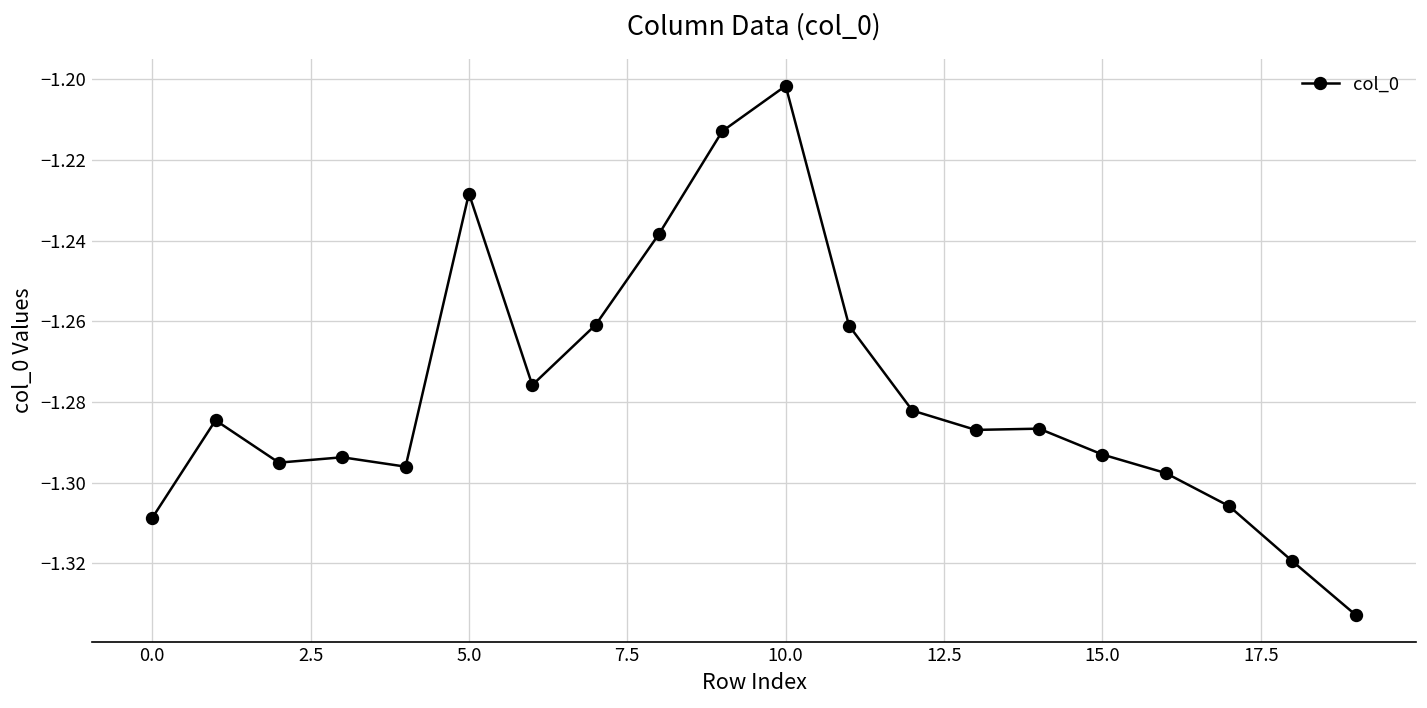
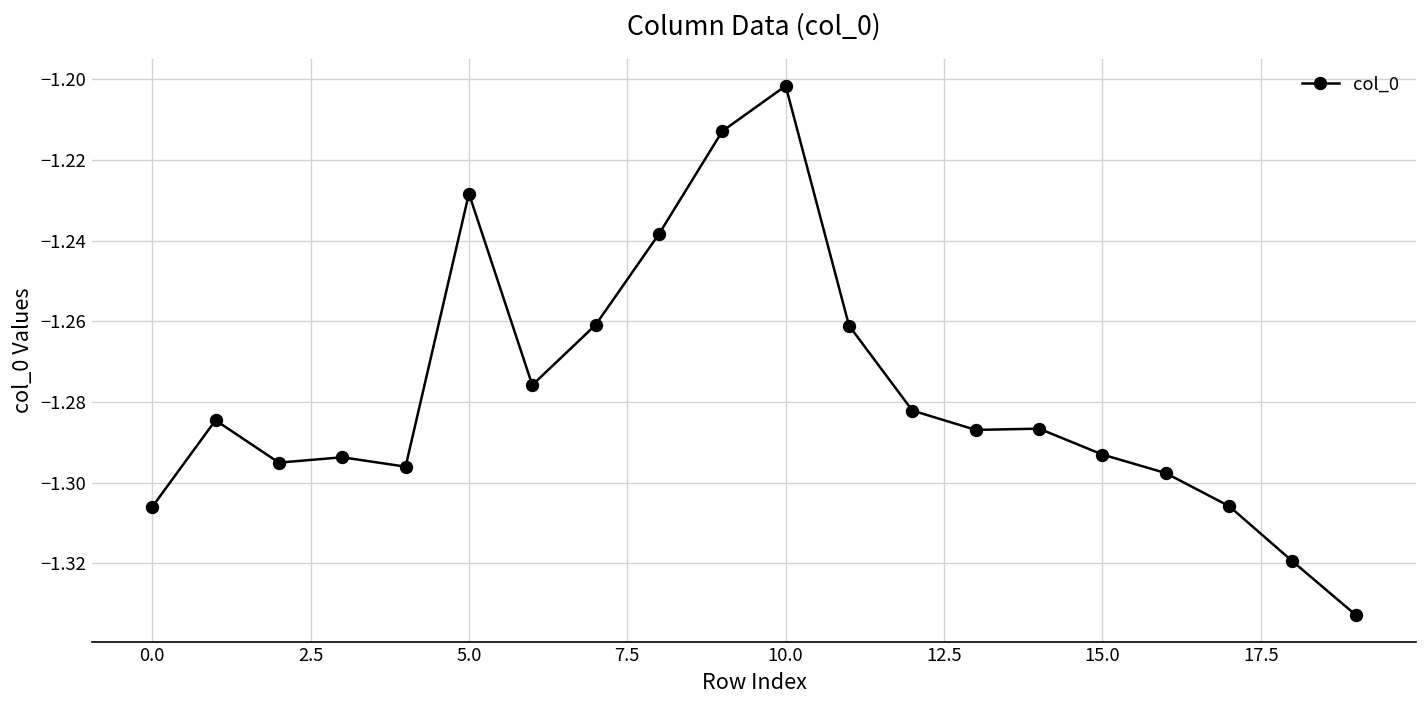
0.0: -1.309 -> -1.306
